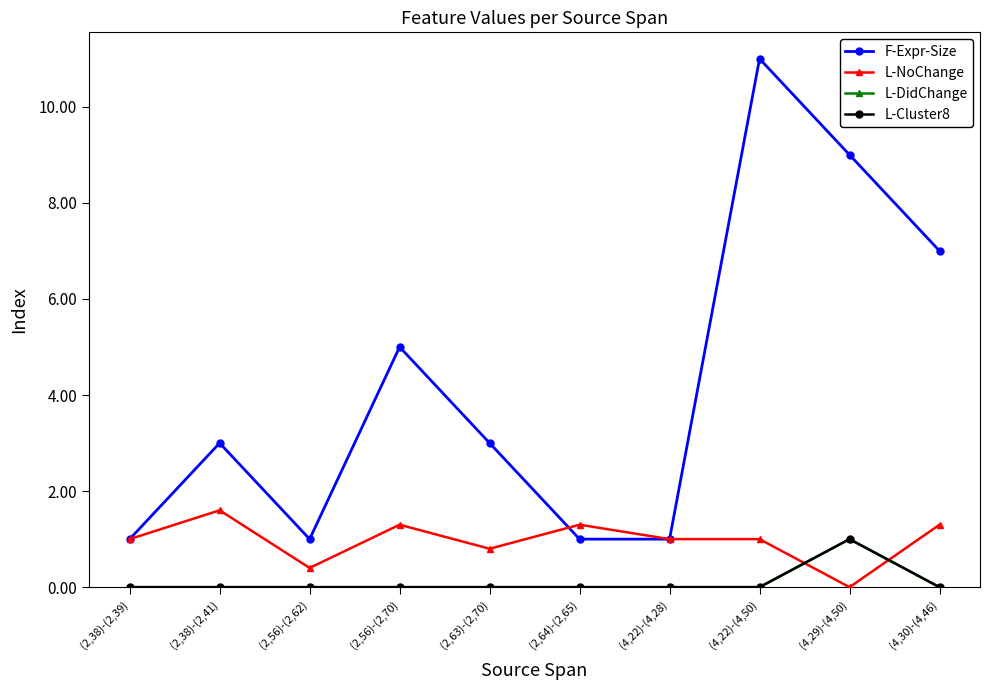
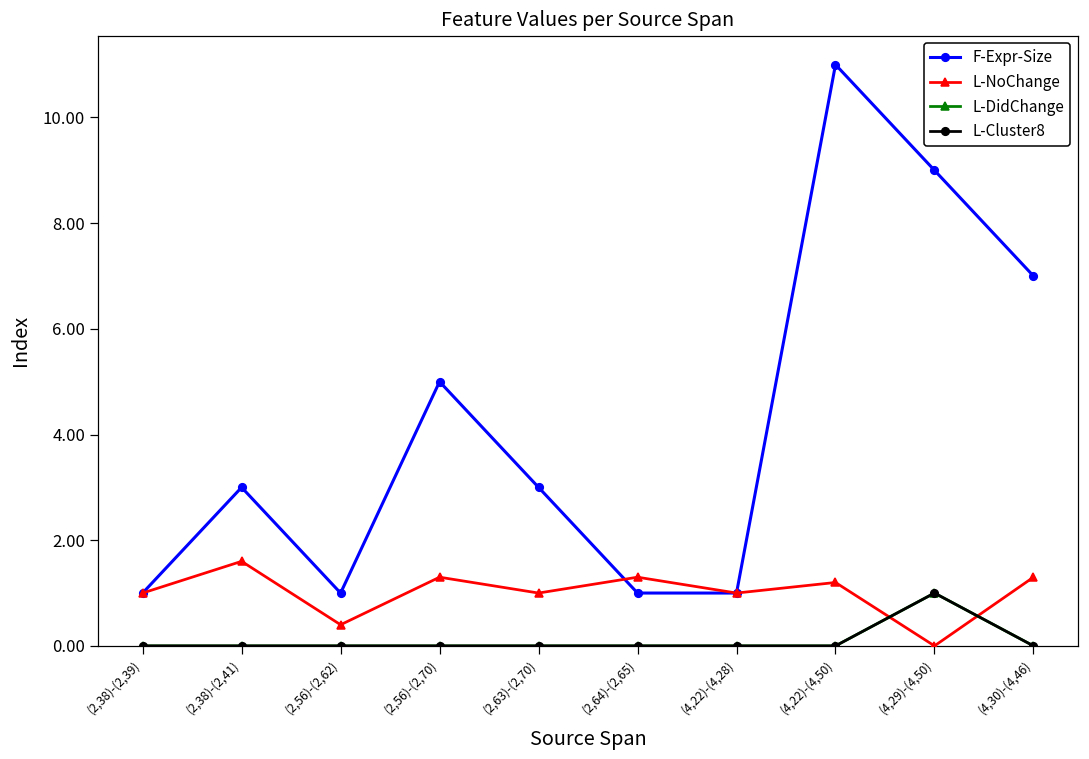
L-NoChange, (2,63)-(2,70): 0.8 -> 1.0
L-NoChange, (4,22)-(4,50): 1.0 -> 1.2
